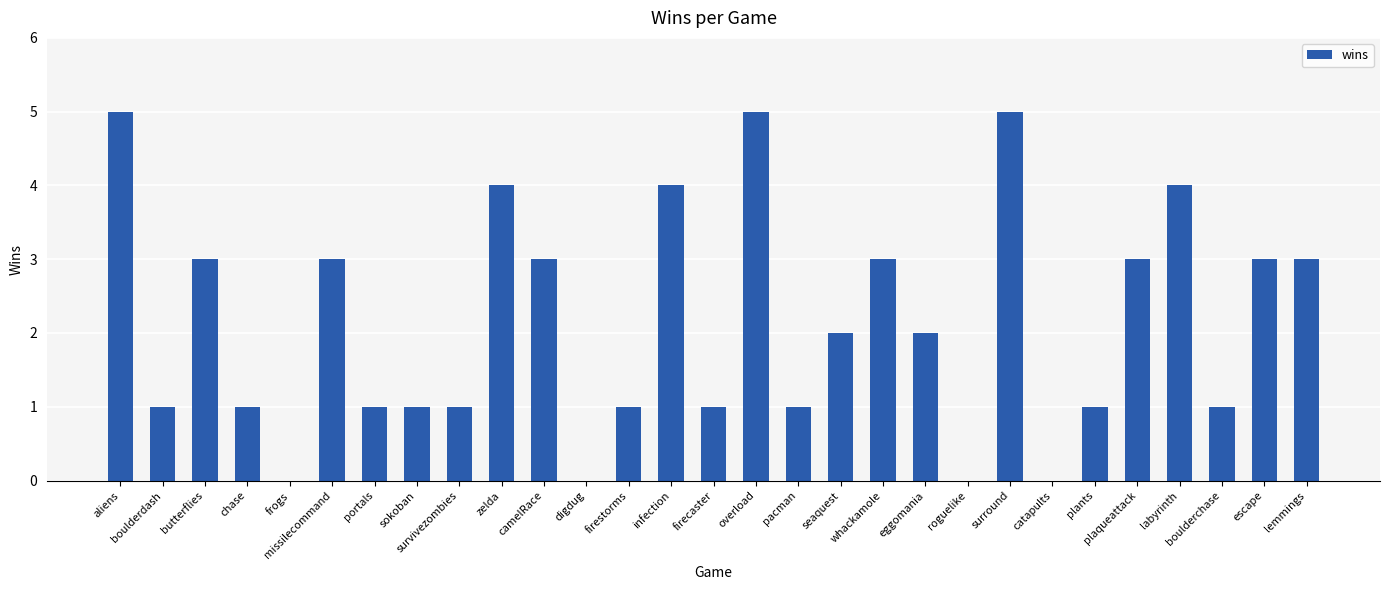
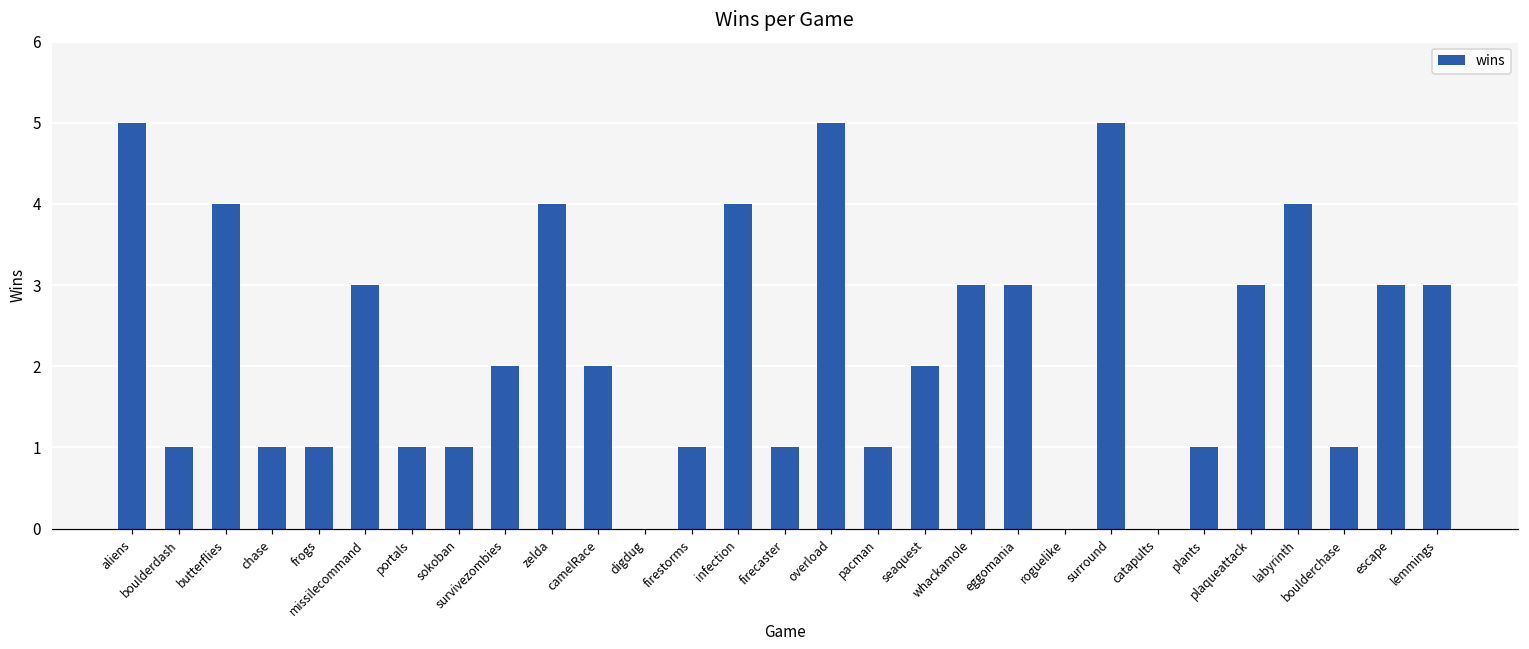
butterflies: 3 -> 4
frogs: 0 -> 1
survivezombies: 1 -> 2
camelRace: 3 -> 2
eggomania: 2 -> 3
